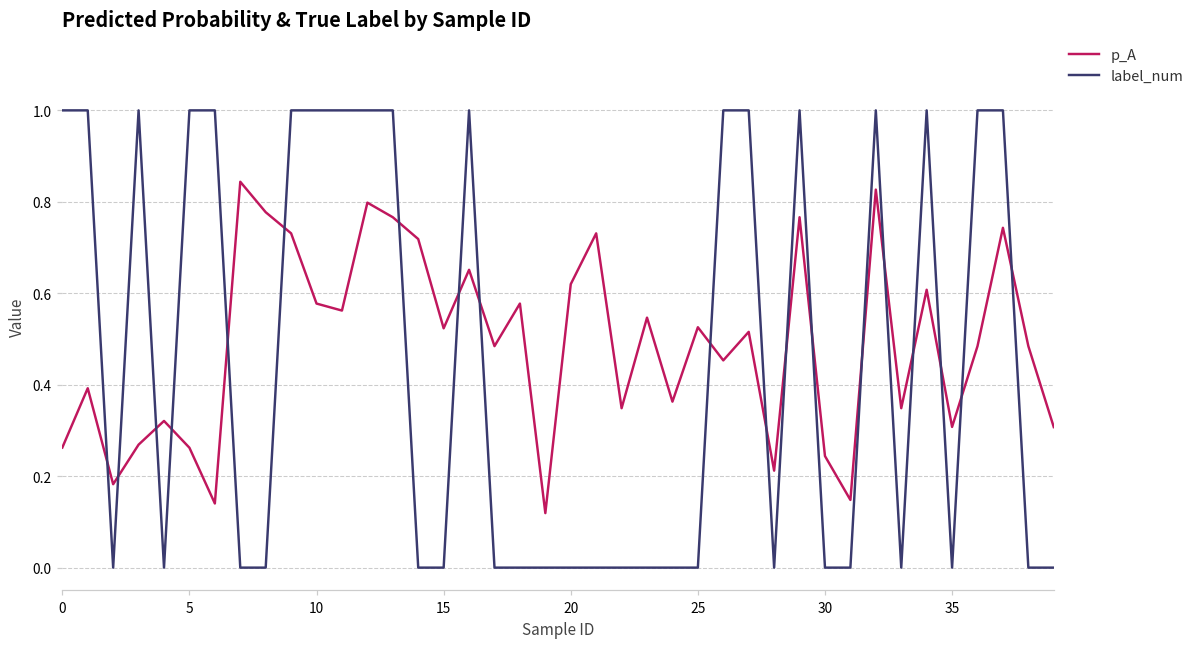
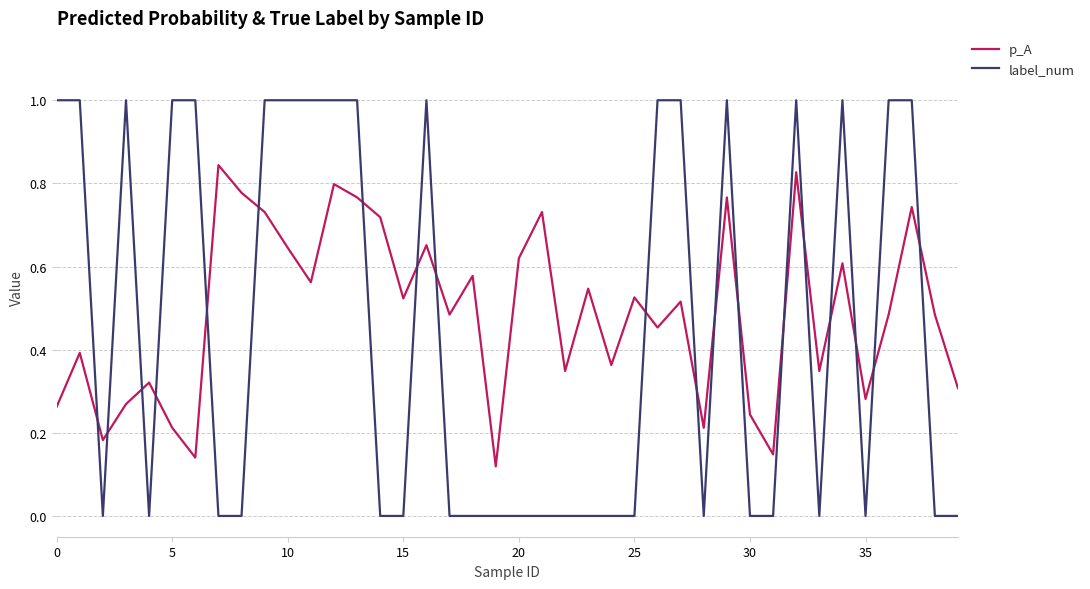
p_A, 5: 0.26 -> 0.21
p_A, 10: 0.58 -> 0.64
p_A, 35: 0.31 -> 0.28
